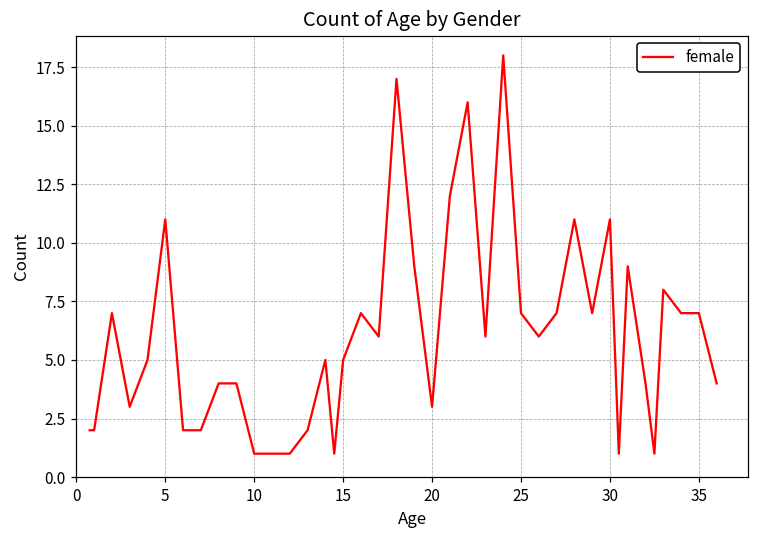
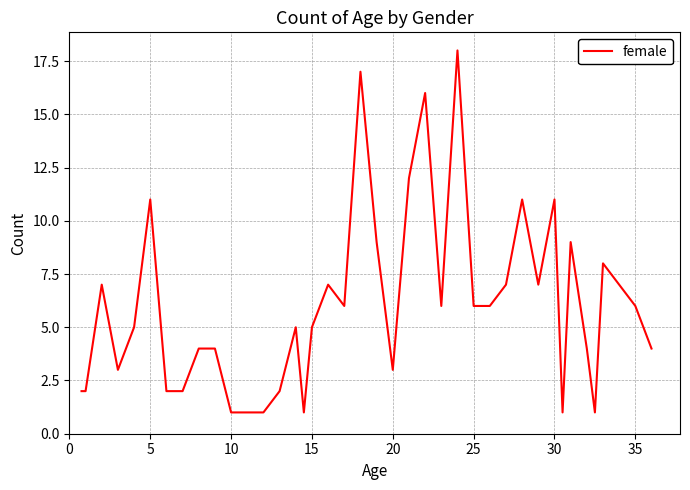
25: 7 -> 6
35: 7 -> 6
